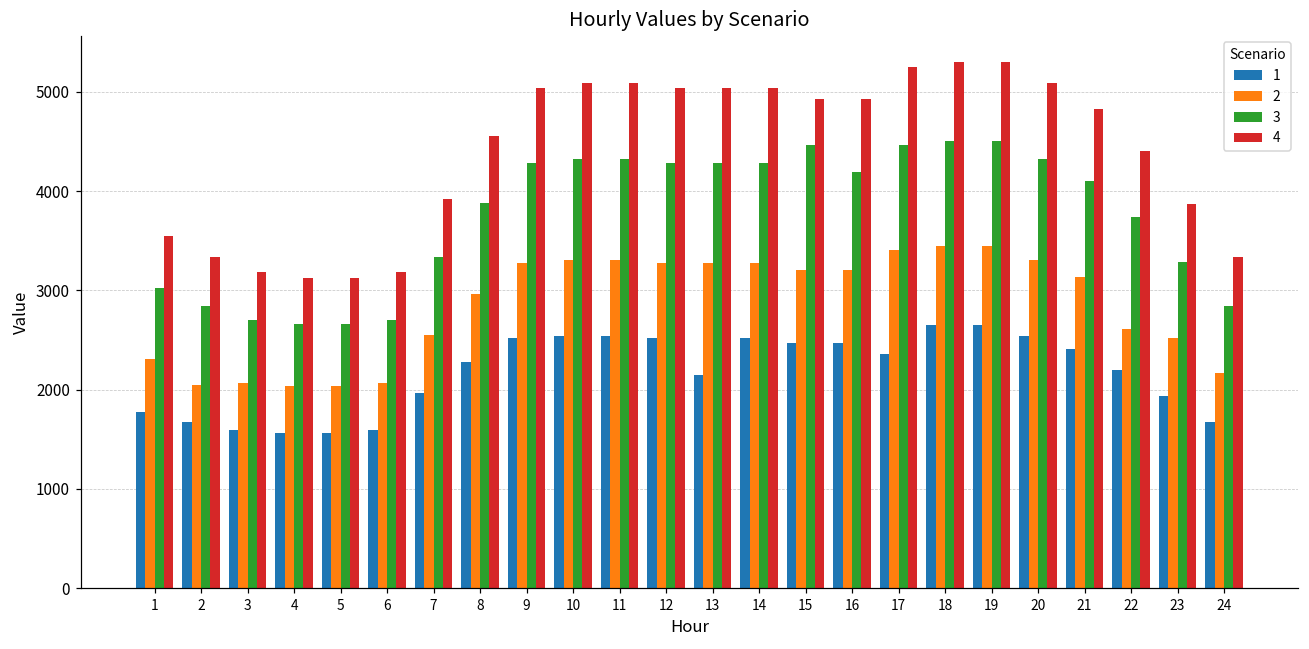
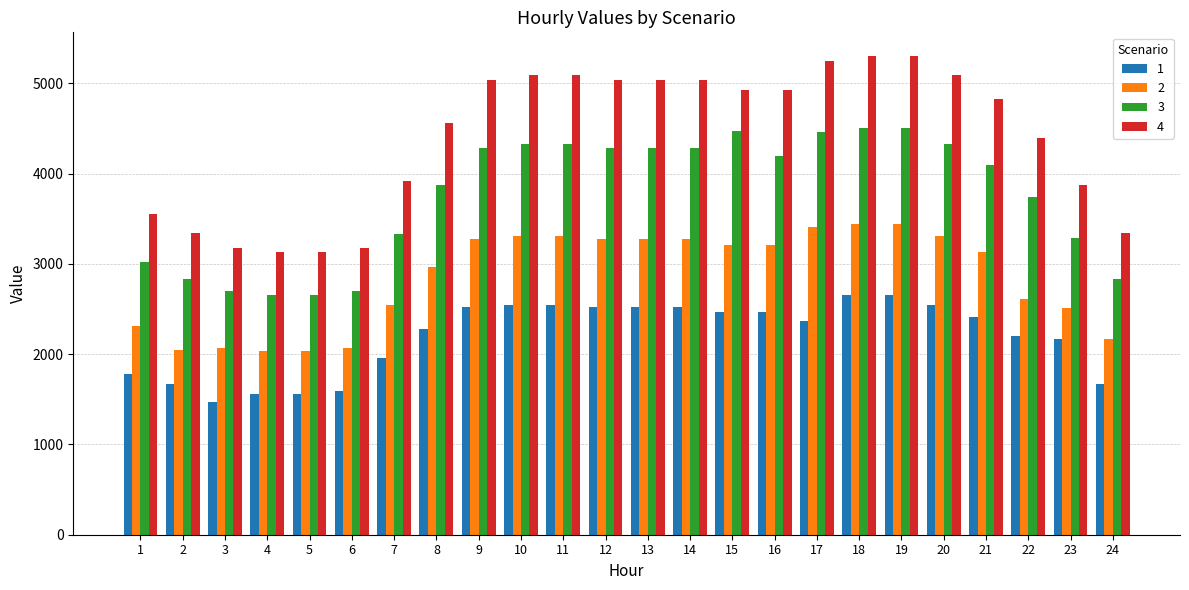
1, 3: 1600 -> 1500
1, 13: 2100 -> 2500
1, 23: 1900 -> 2200
